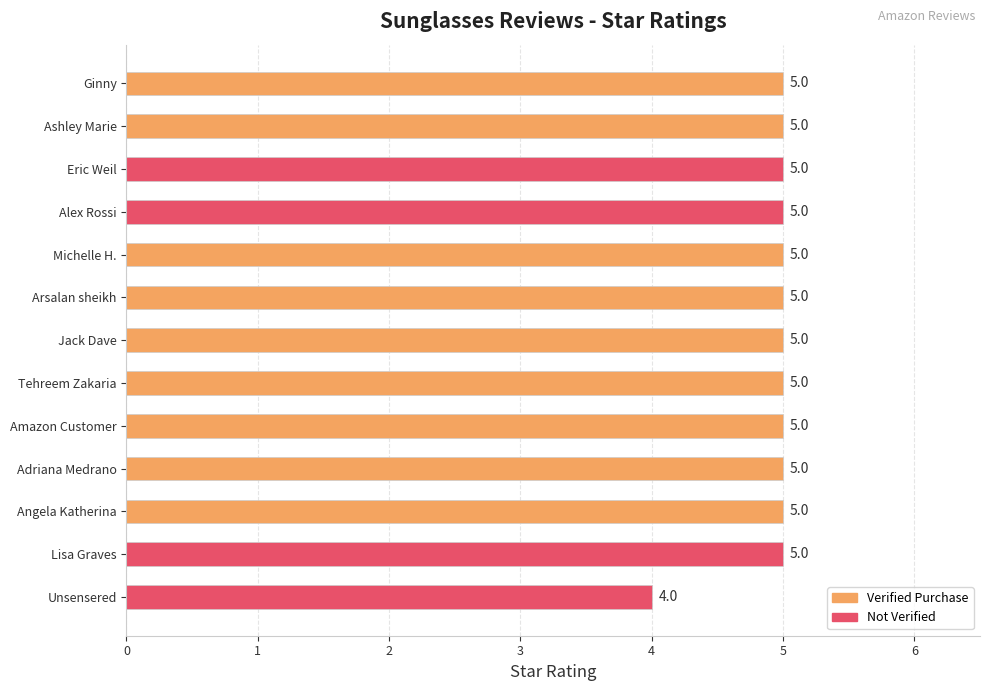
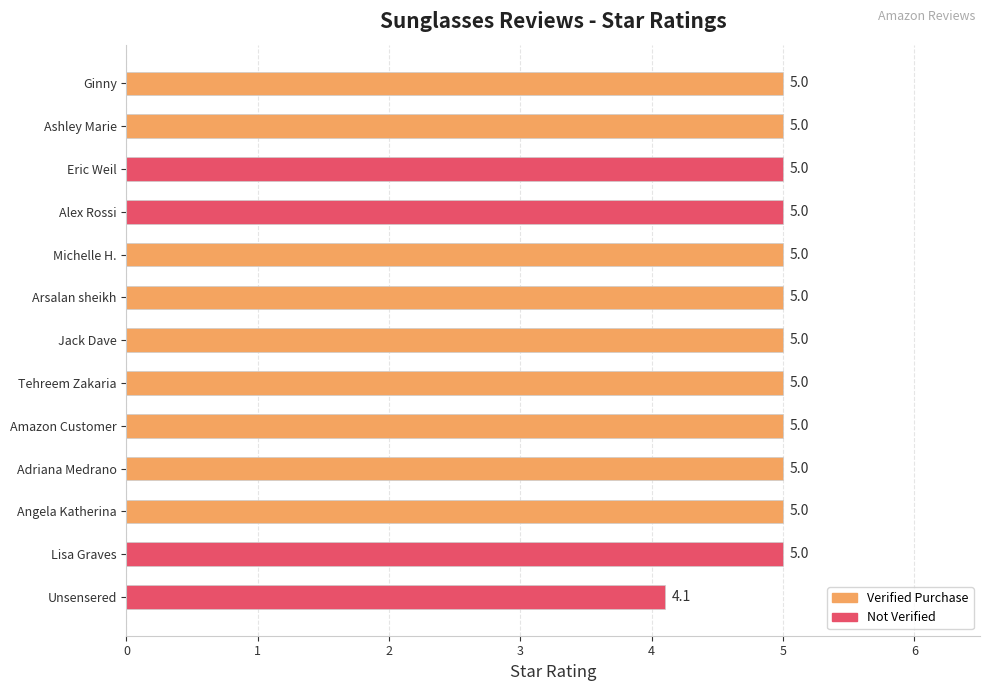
Unsensered: 4.0 -> 4.1
